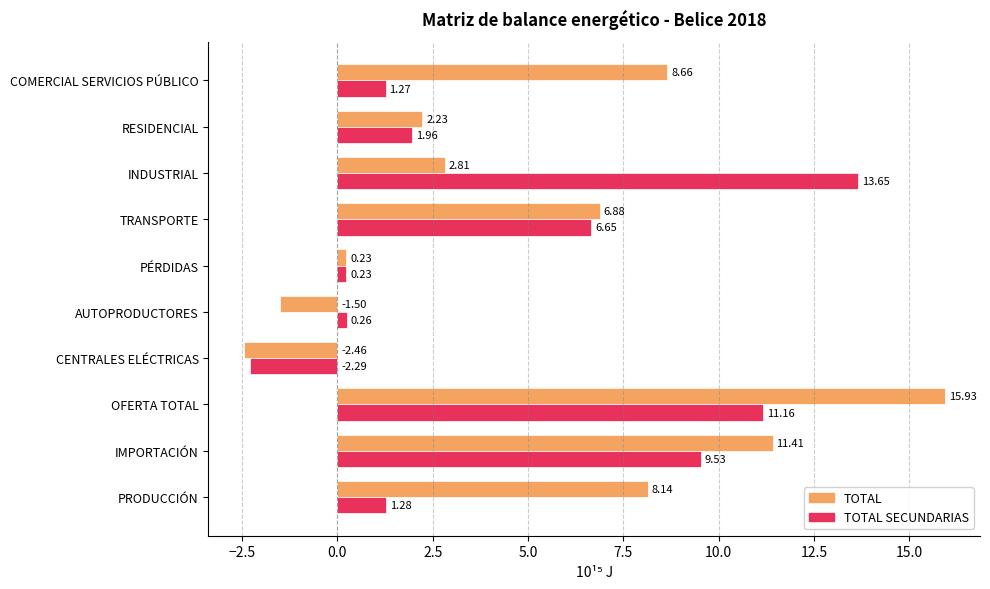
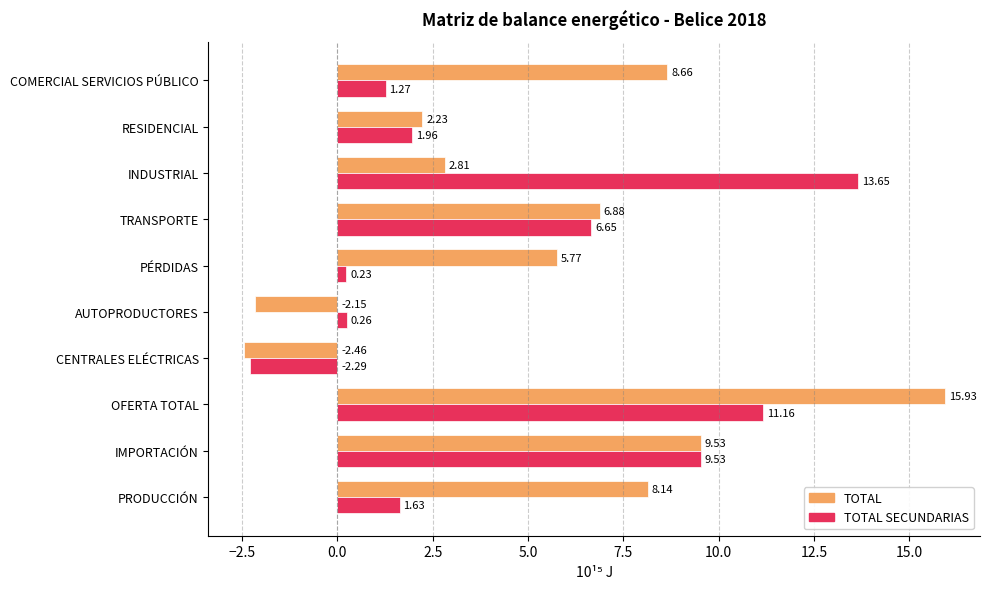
TOTAL, PÉRDIDAS: 0.23 -> 5.77
TOTAL, AUTOPRODUCTORES: -1.50 -> -2.15
TOTAL, IMPORTACIÓN: 11.41 -> 9.53
TOTAL SECUNDARIAS, PRODUCCIÓN: 1.28 -> 1.63
